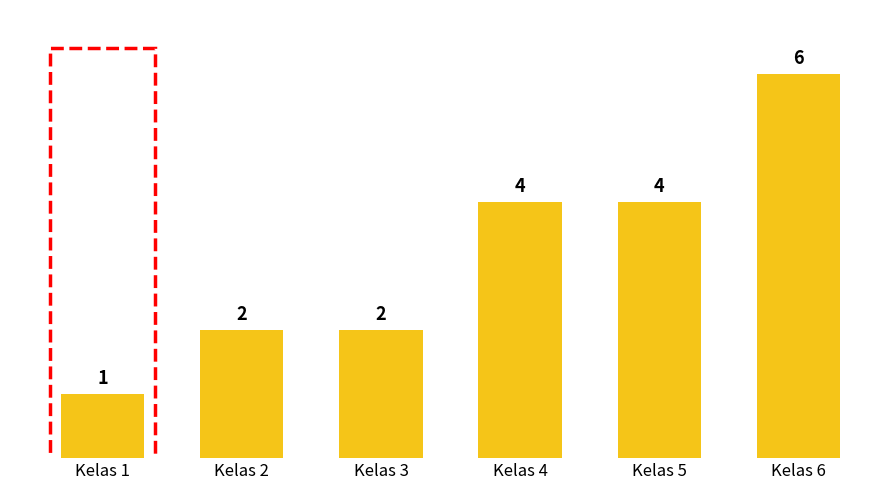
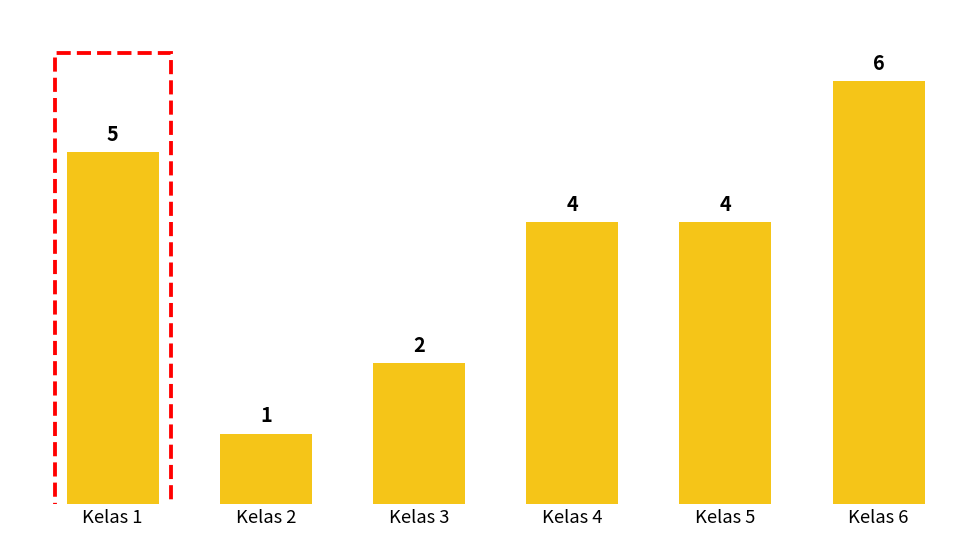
Kelas 1: 1 -> 5
Kelas 2: 2 -> 1
